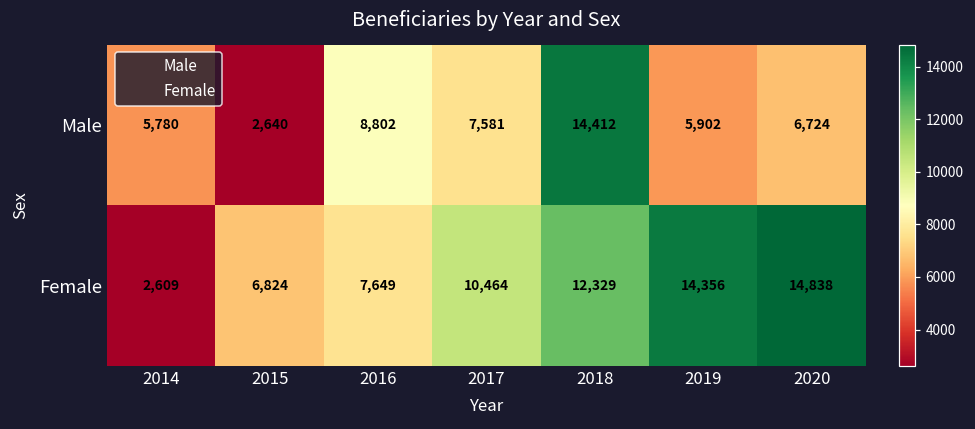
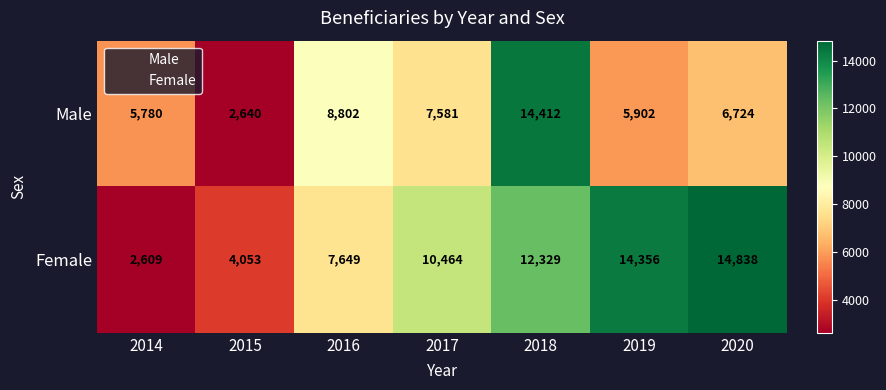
Female, 2015: 6,824 -> 4,053
